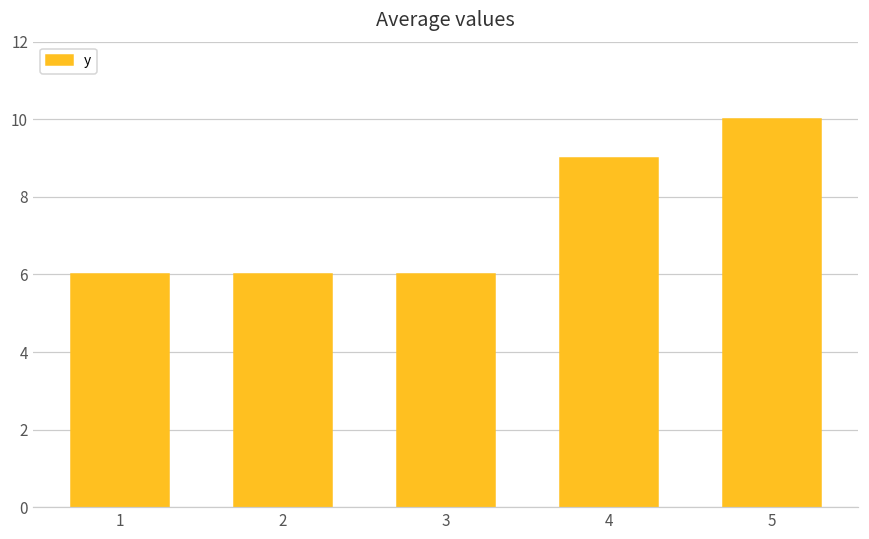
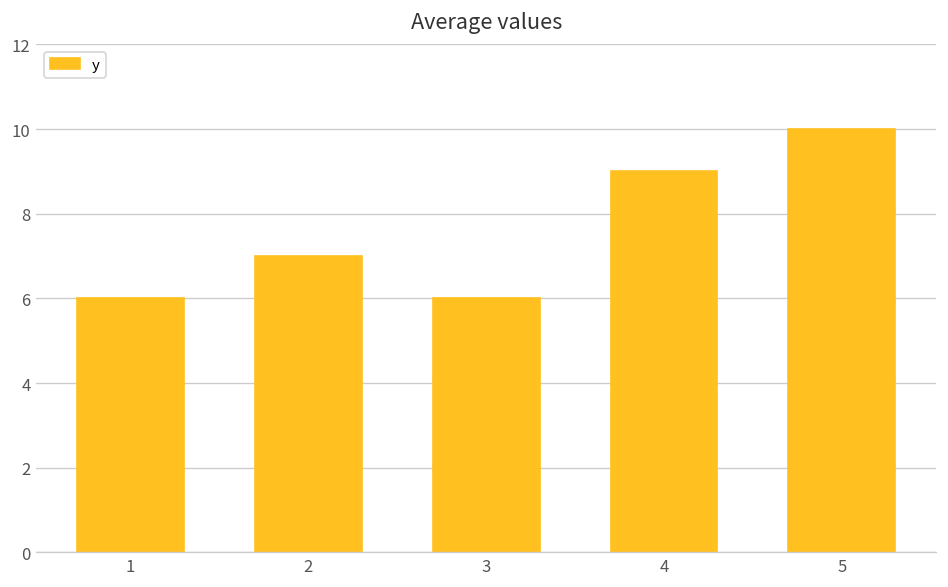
2: 6 -> 7
